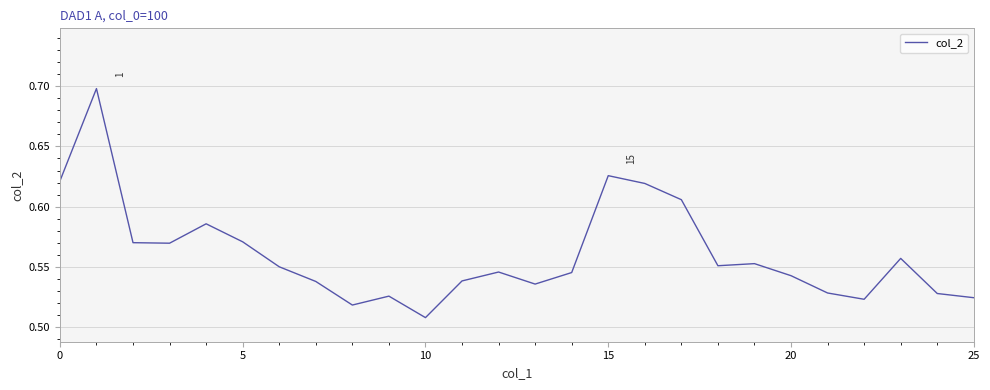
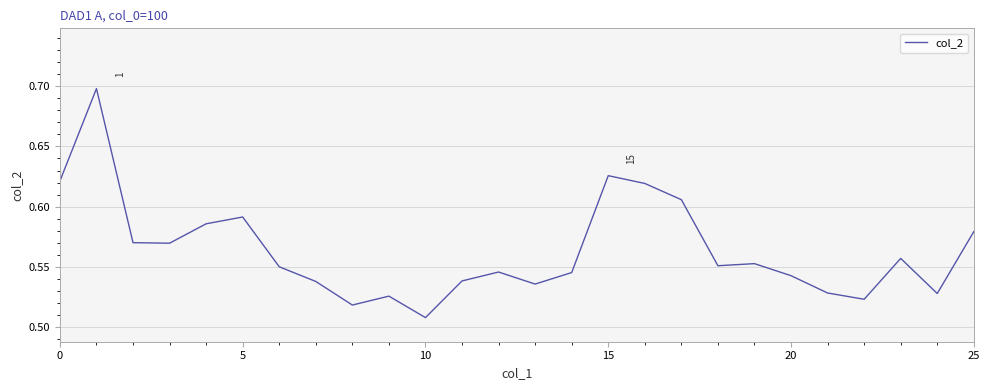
5: 0.571 -> 0.591
25: 0.524 -> 0.579
